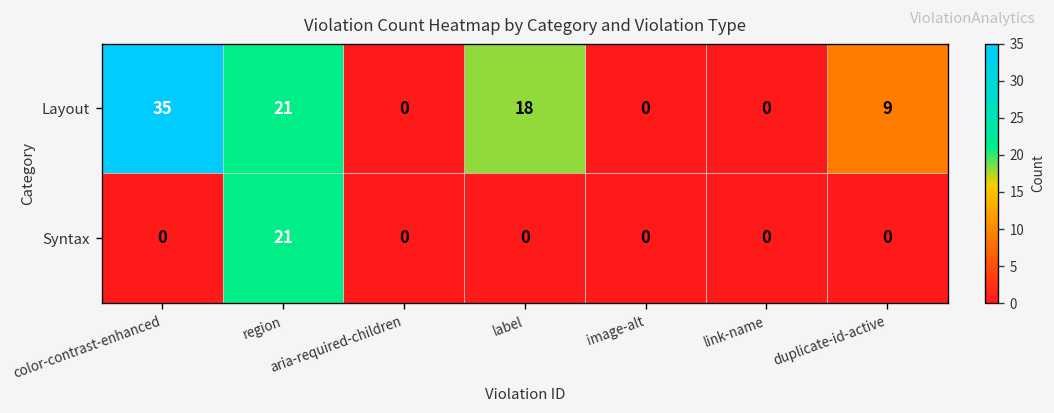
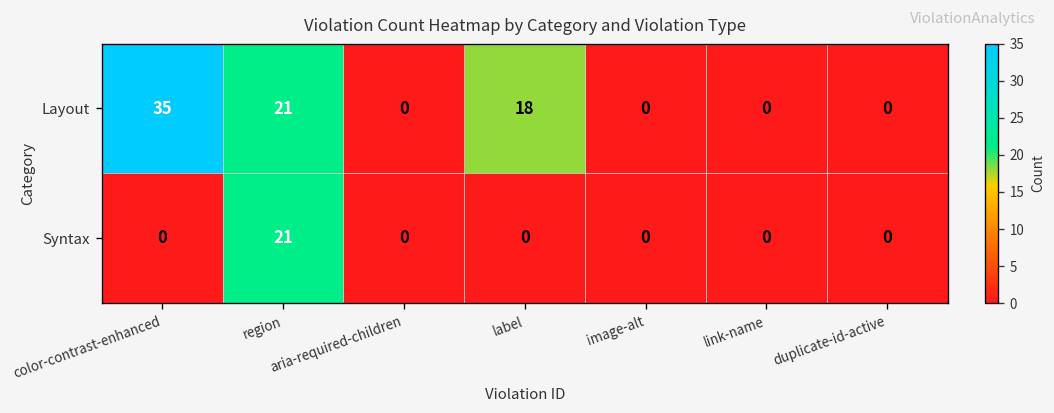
Layout, duplicate-id-active: 9 -> 0
